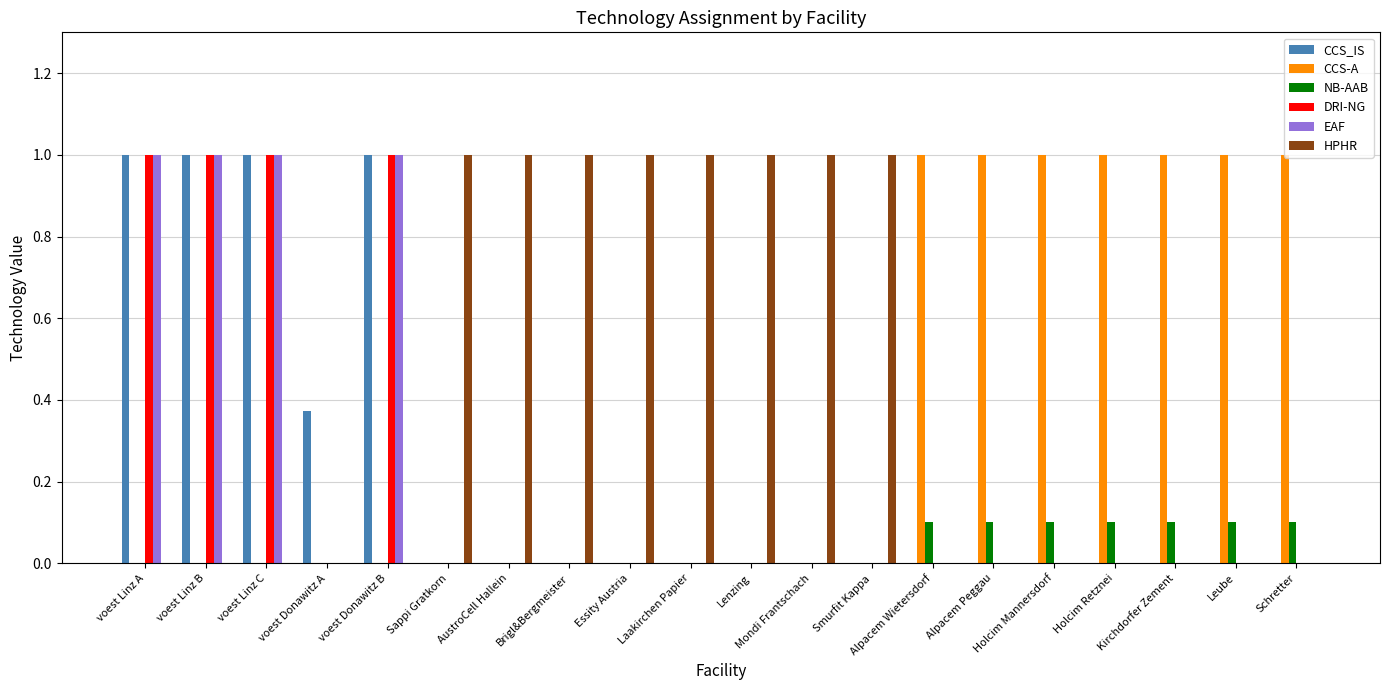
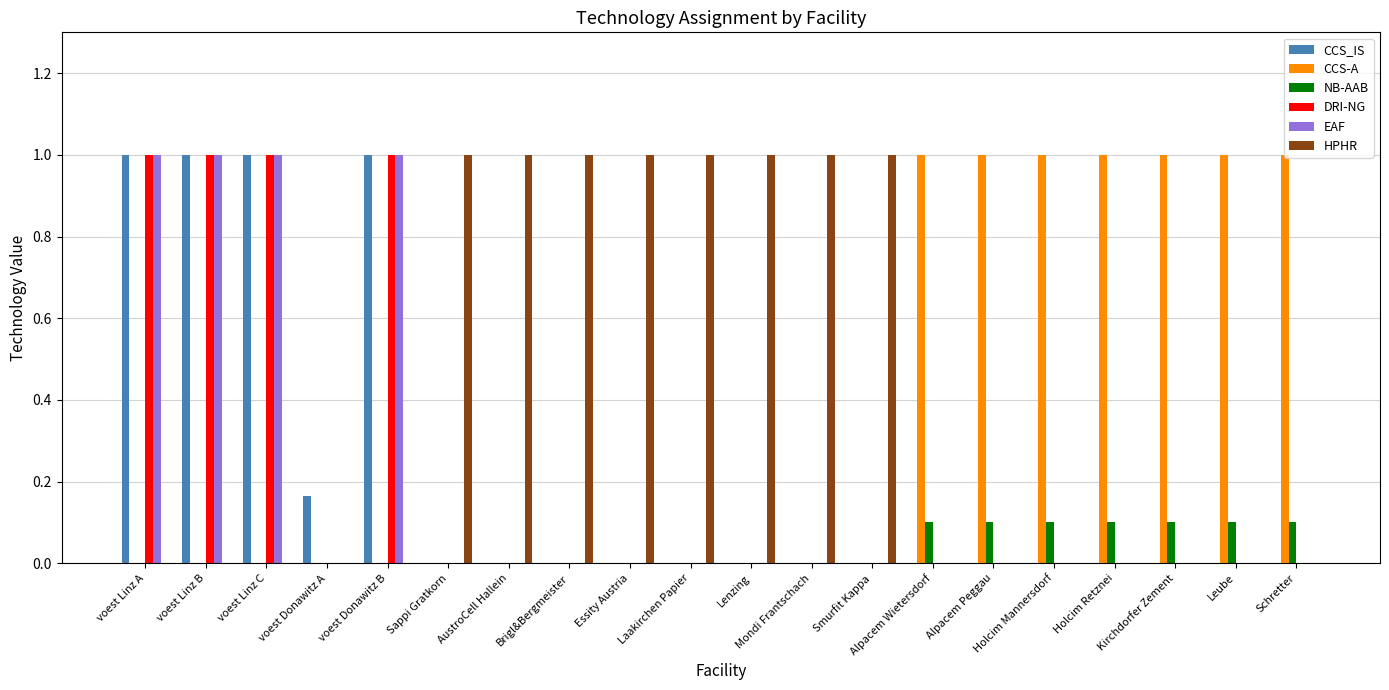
CCS_IS, voest Donawitz A: 0.37 -> 0.17
